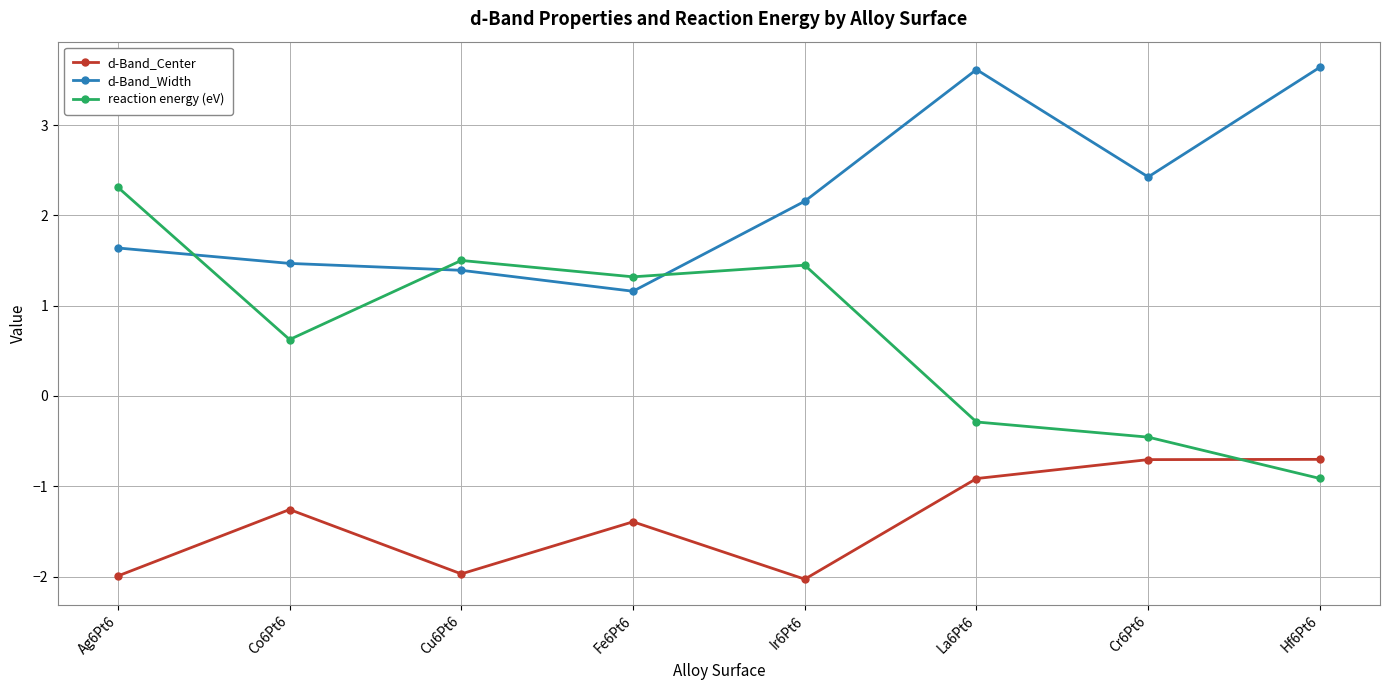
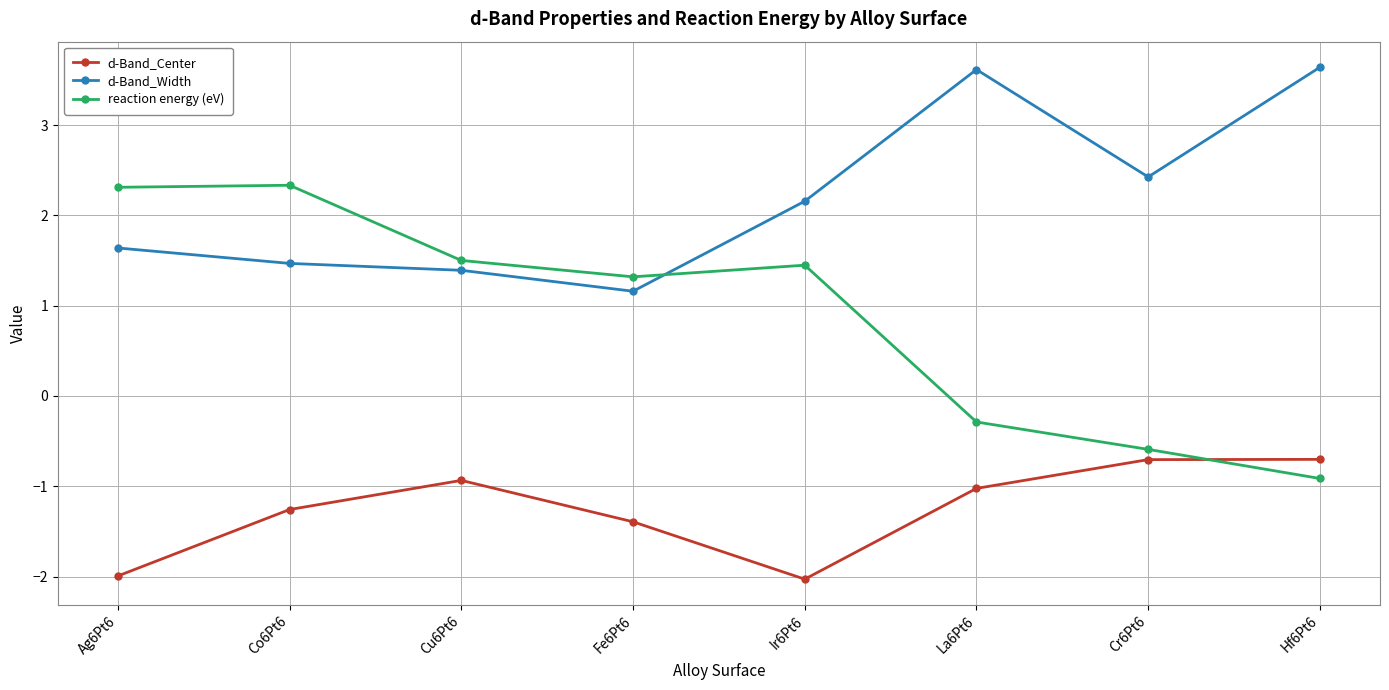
reaction energy (eV), Co6Pt6: 0.6 -> 2.3
d-Band_Center, Cu6Pt6: -2.0 -> -0.9
d-Band_Center, La6Pt6: -0.9 -> -1.0
reaction energy (eV), Cr6Pt6: -0.5 -> -0.6
